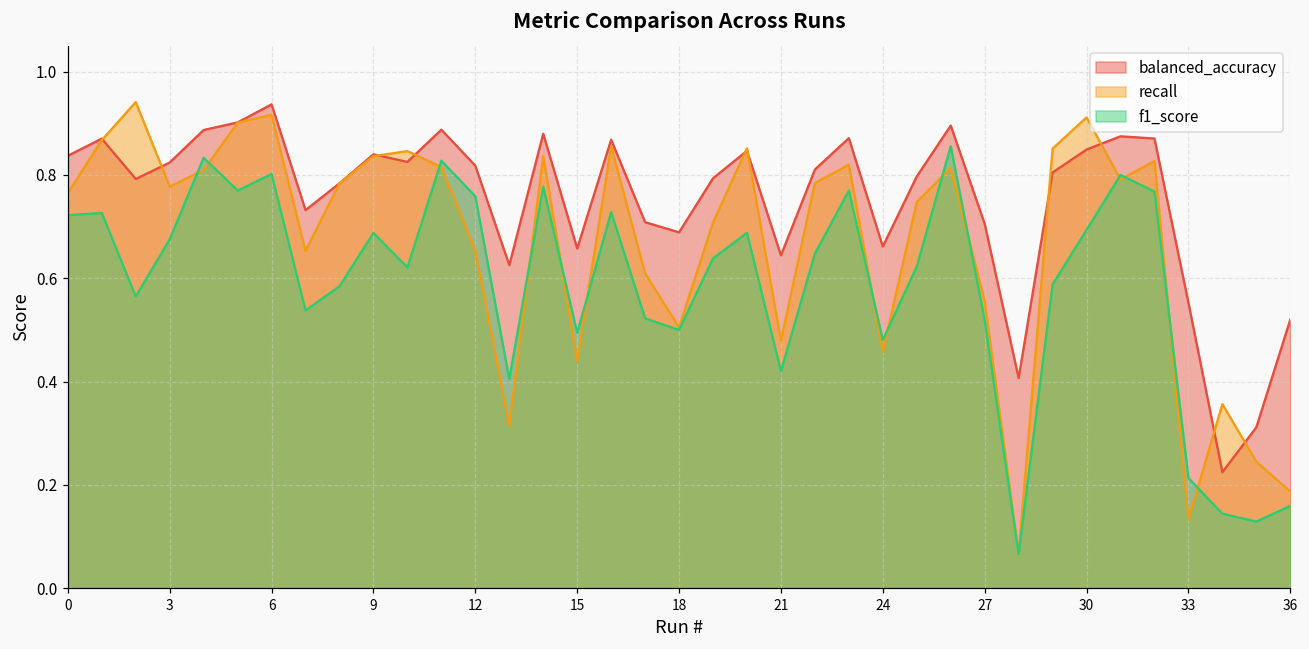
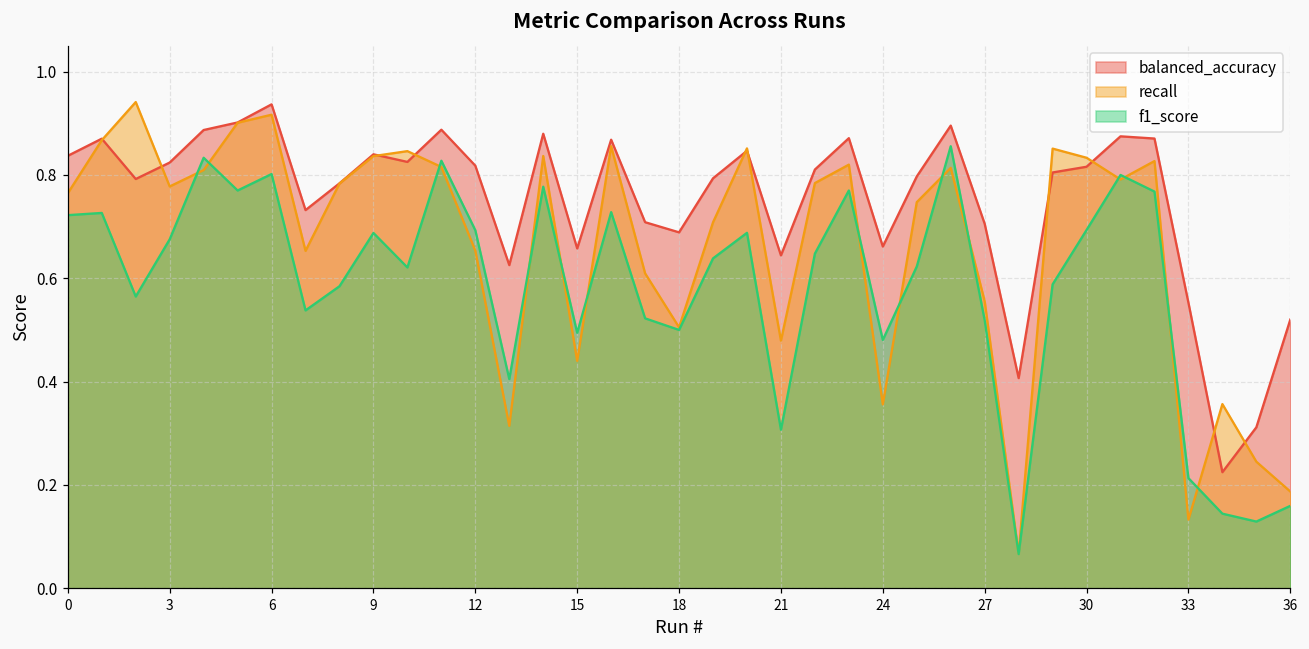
f1_score, 12: 0.76 -> 0.69
f1_score, 21: 0.42 -> 0.31
recall, 24: 0.46 -> 0.36
balanced_accuracy, 30: 0.85 -> 0.82
recall, 30: 0.91 -> 0.83
